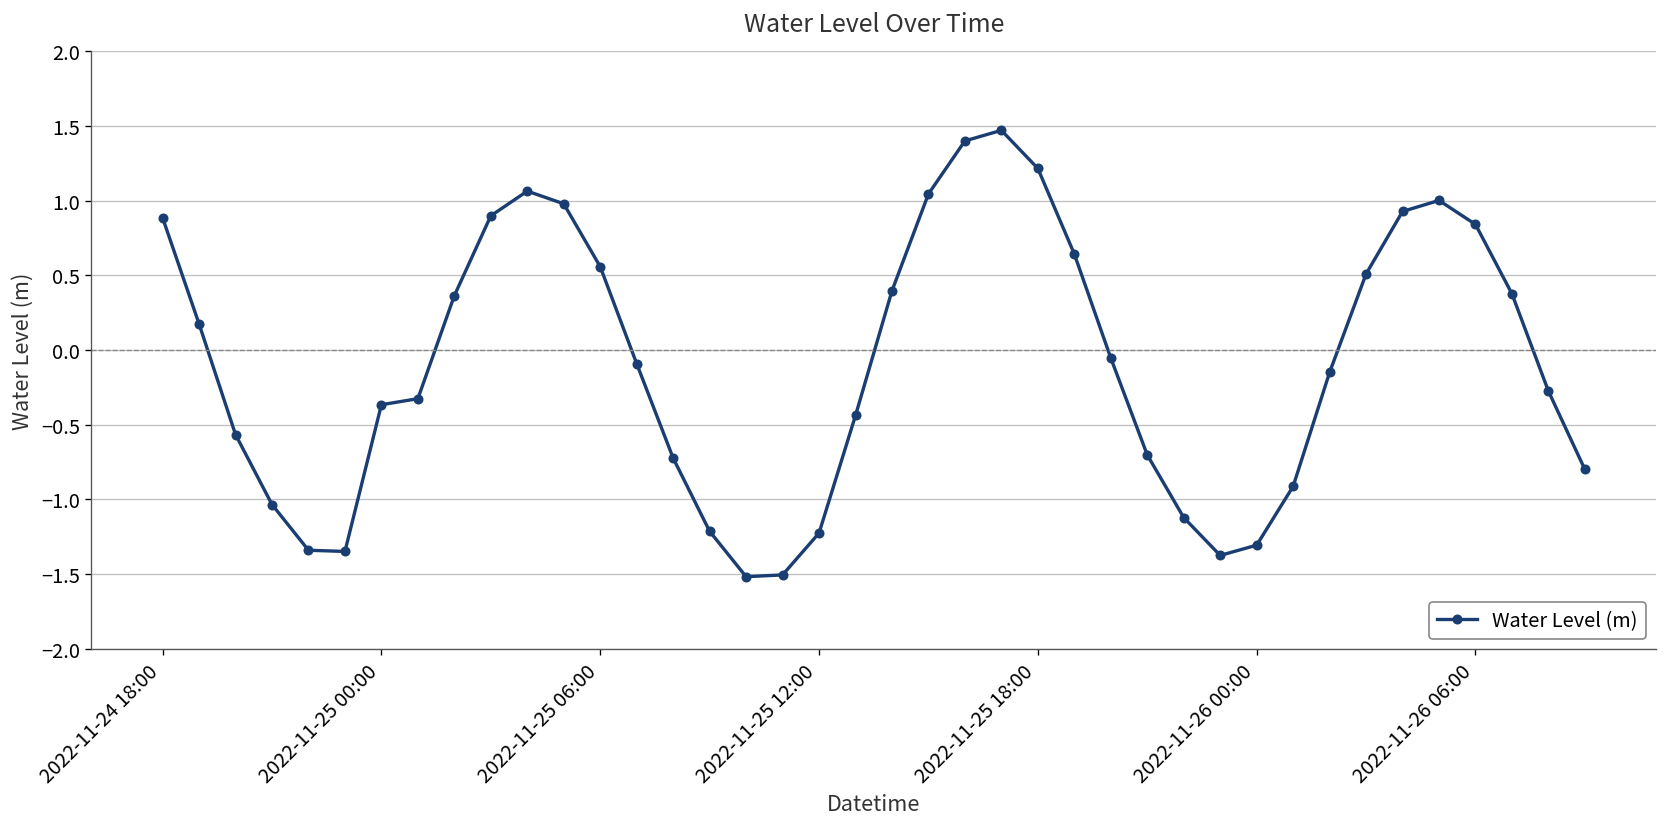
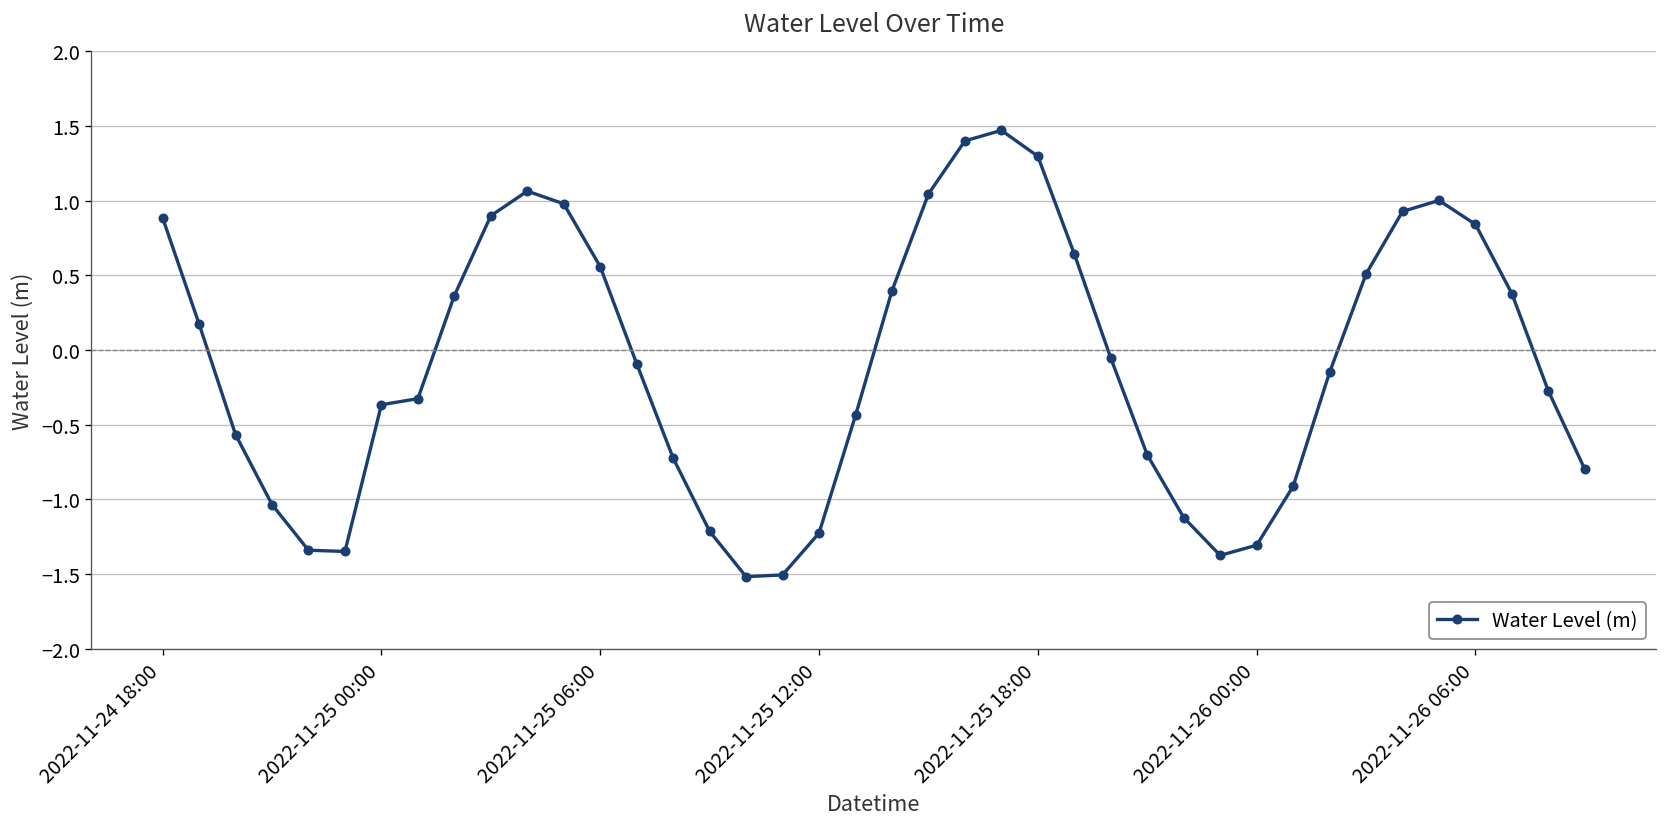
2022-11-25 18:00: 1.22 -> 1.30
